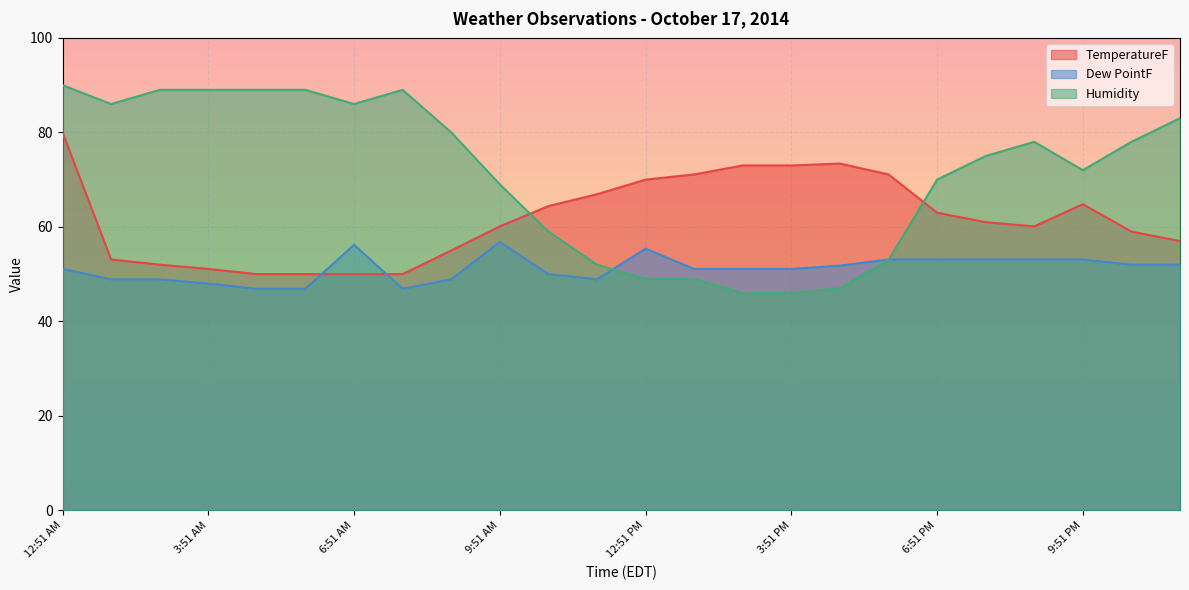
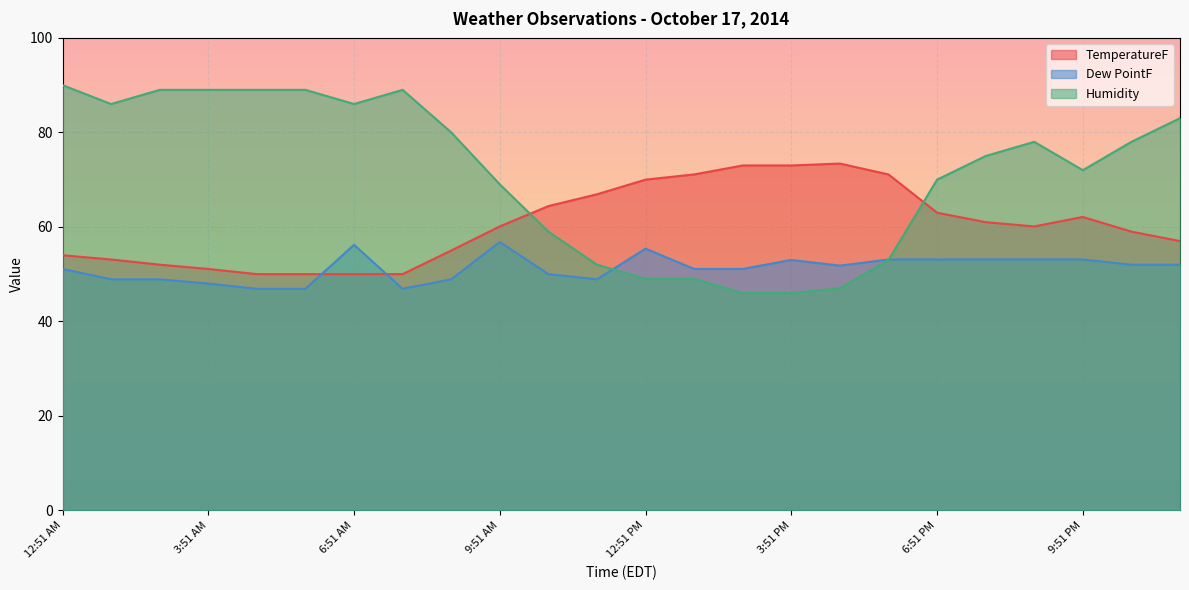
TemperatureF, 12:51 AM: 80 -> 54
Dew PointF, 3:51 PM: 51 -> 53
TemperatureF, 9:51 PM: 65 -> 62
